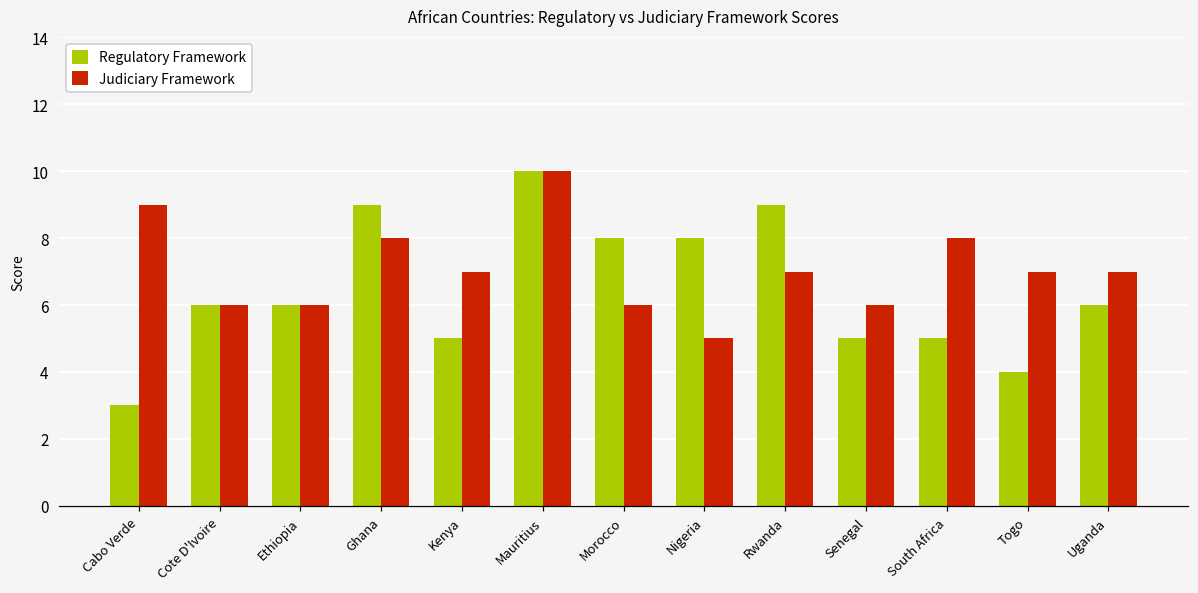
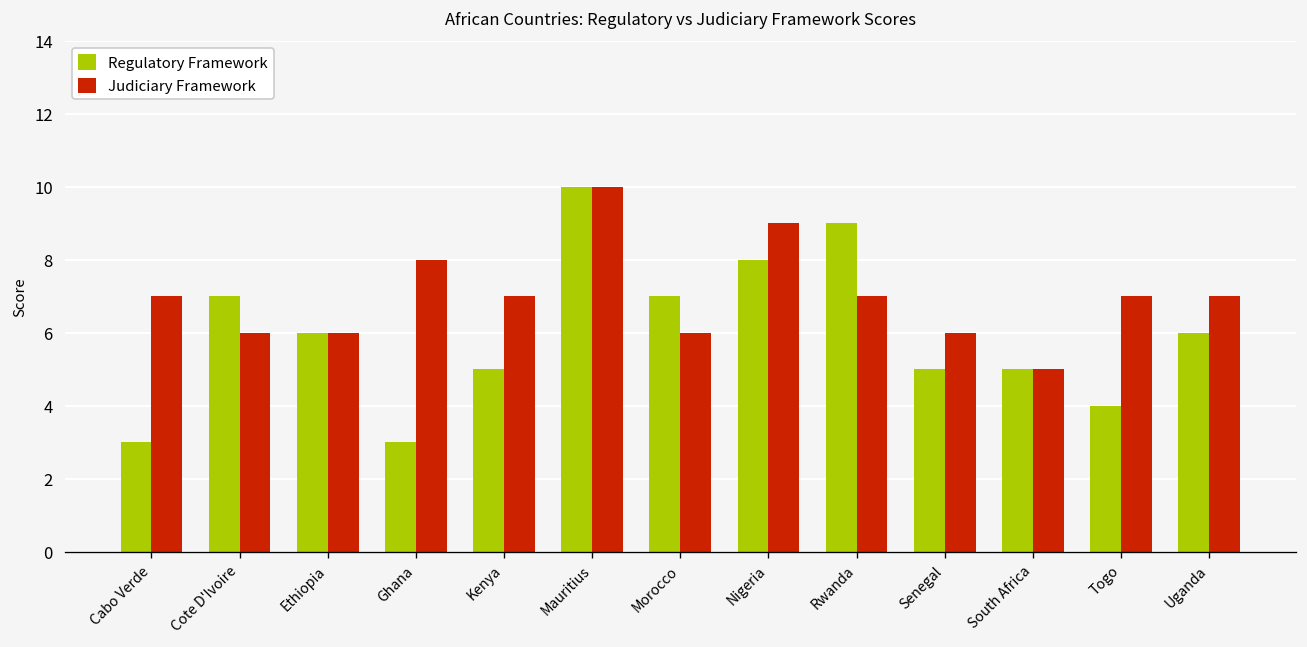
Judiciary Framework, Cabo Verde: 9 -> 7
Regulatory Framework, Cote D'Ivoire: 6 -> 7
Regulatory Framework, Ghana: 9 -> 3
Regulatory Framework, Morocco: 8 -> 7
Judiciary Framework, Nigeria: 5 -> 9
Judiciary Framework, South Africa: 8 -> 5
